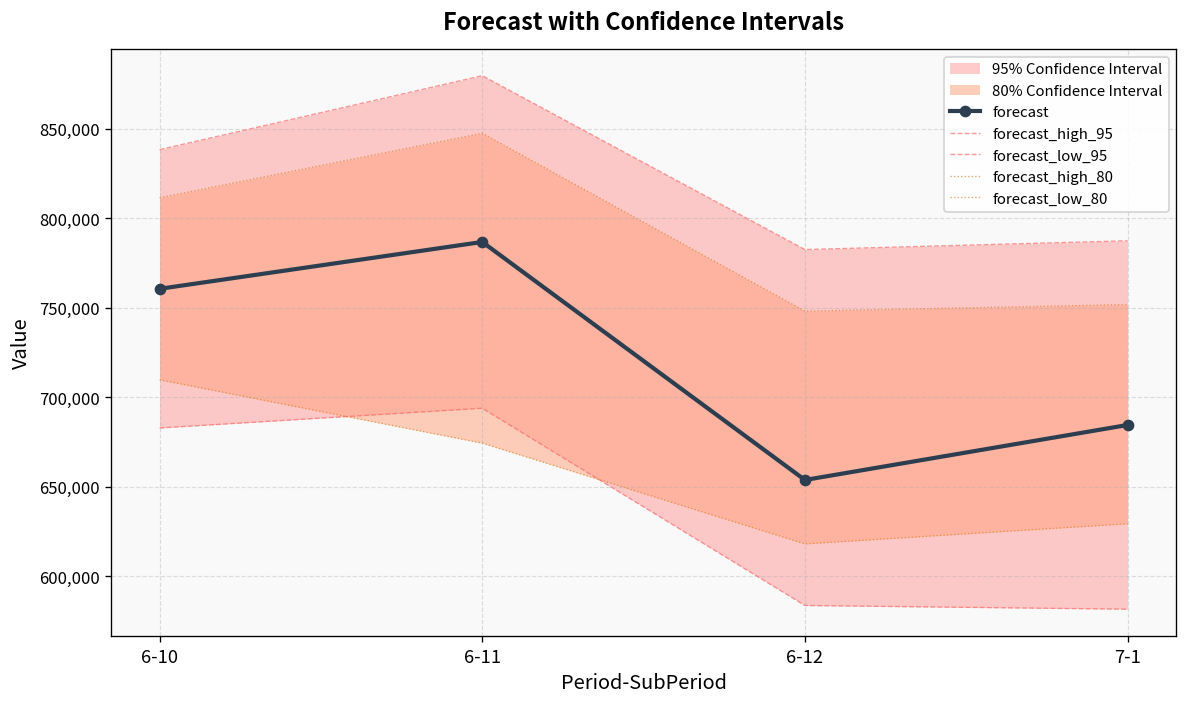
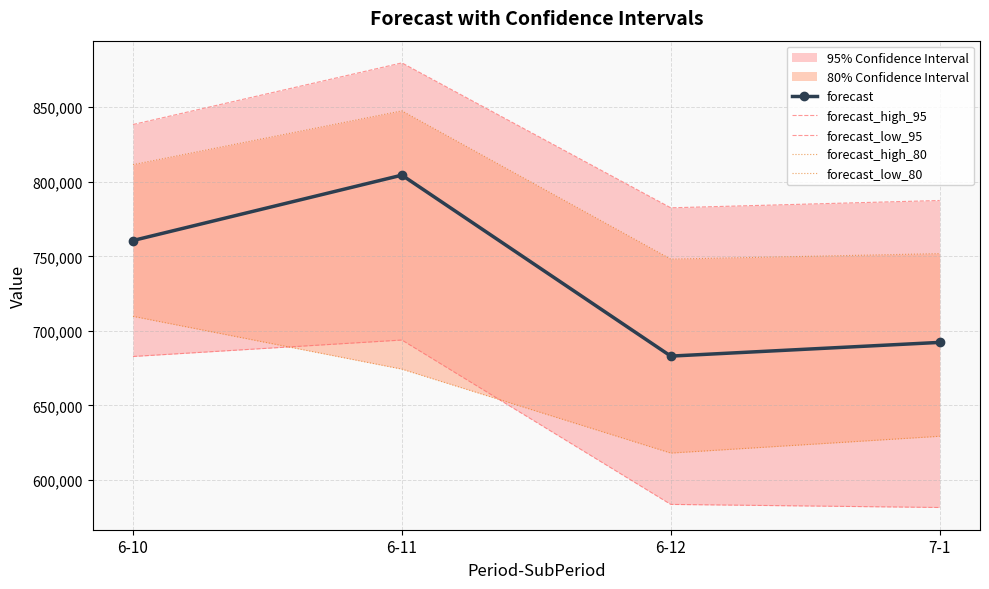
forecast, 6-11: 787,000 -> 804,000
forecast, 6-12: 654,000 -> 683,000
forecast, 7-1: 684,000 -> 692,000
